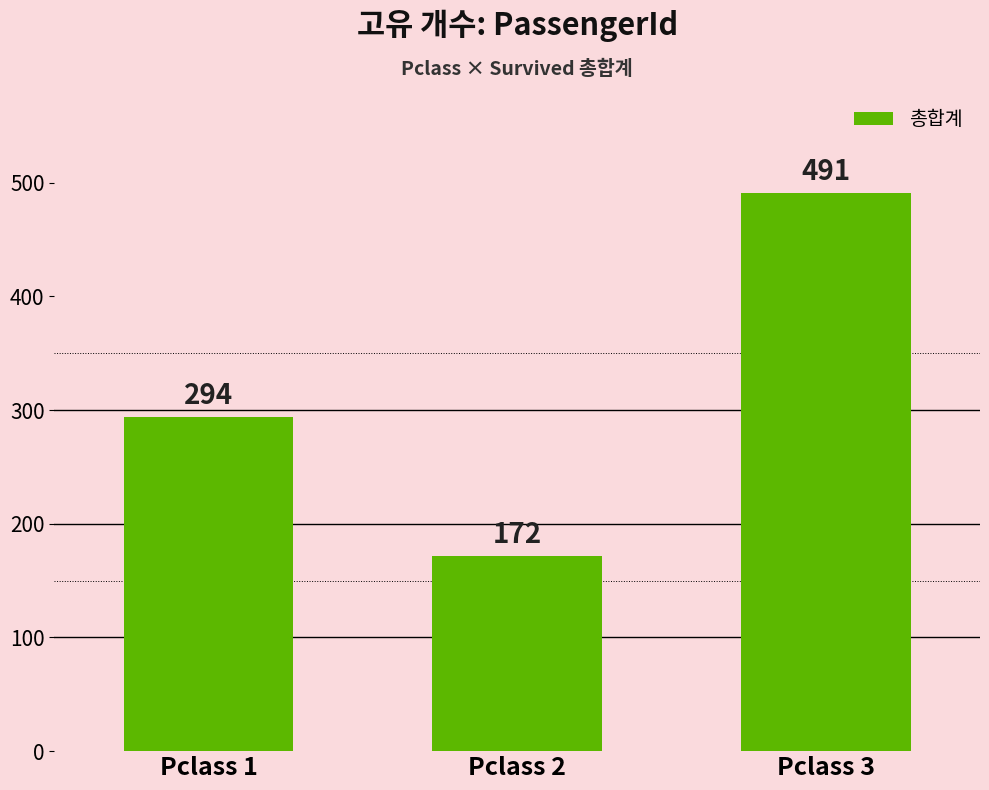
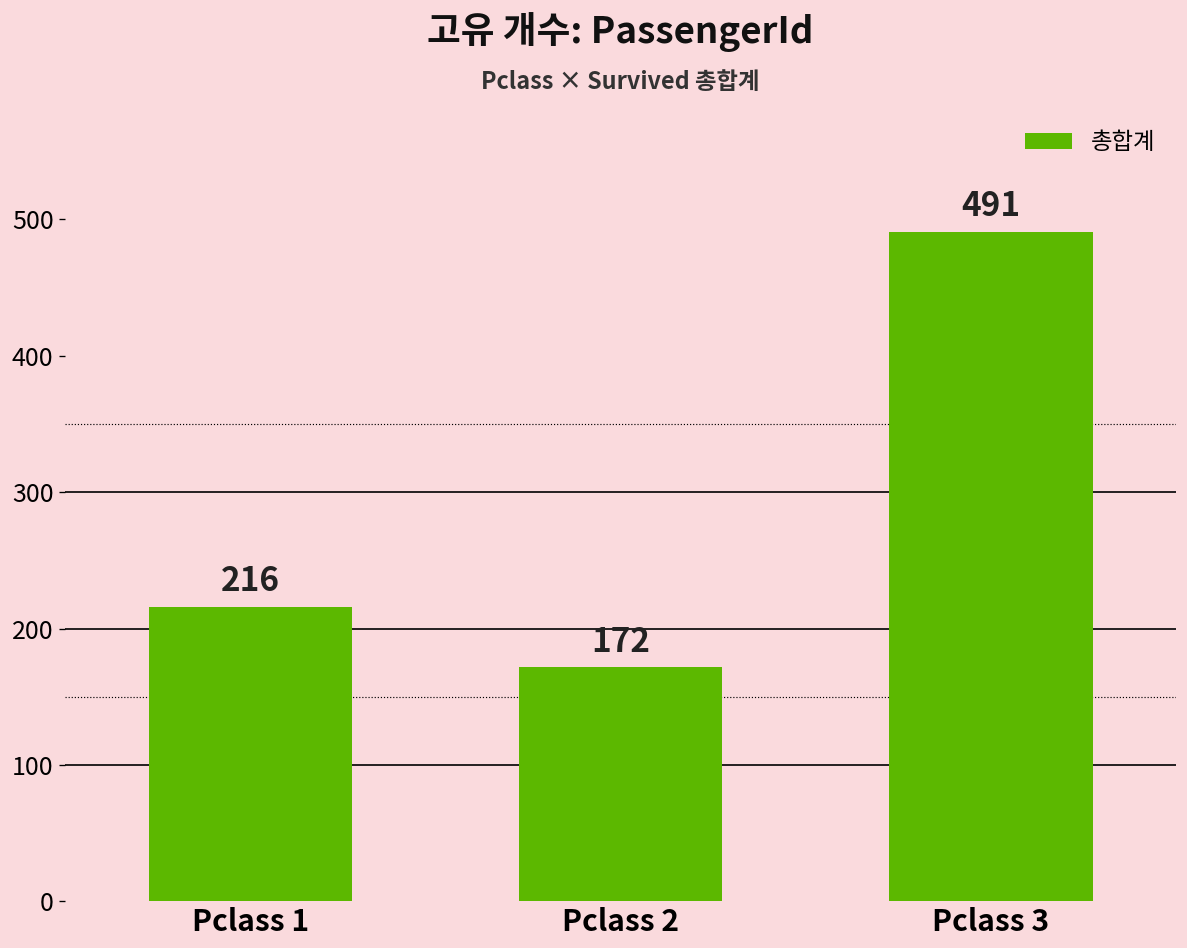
Pclass 1: 294 -> 216
